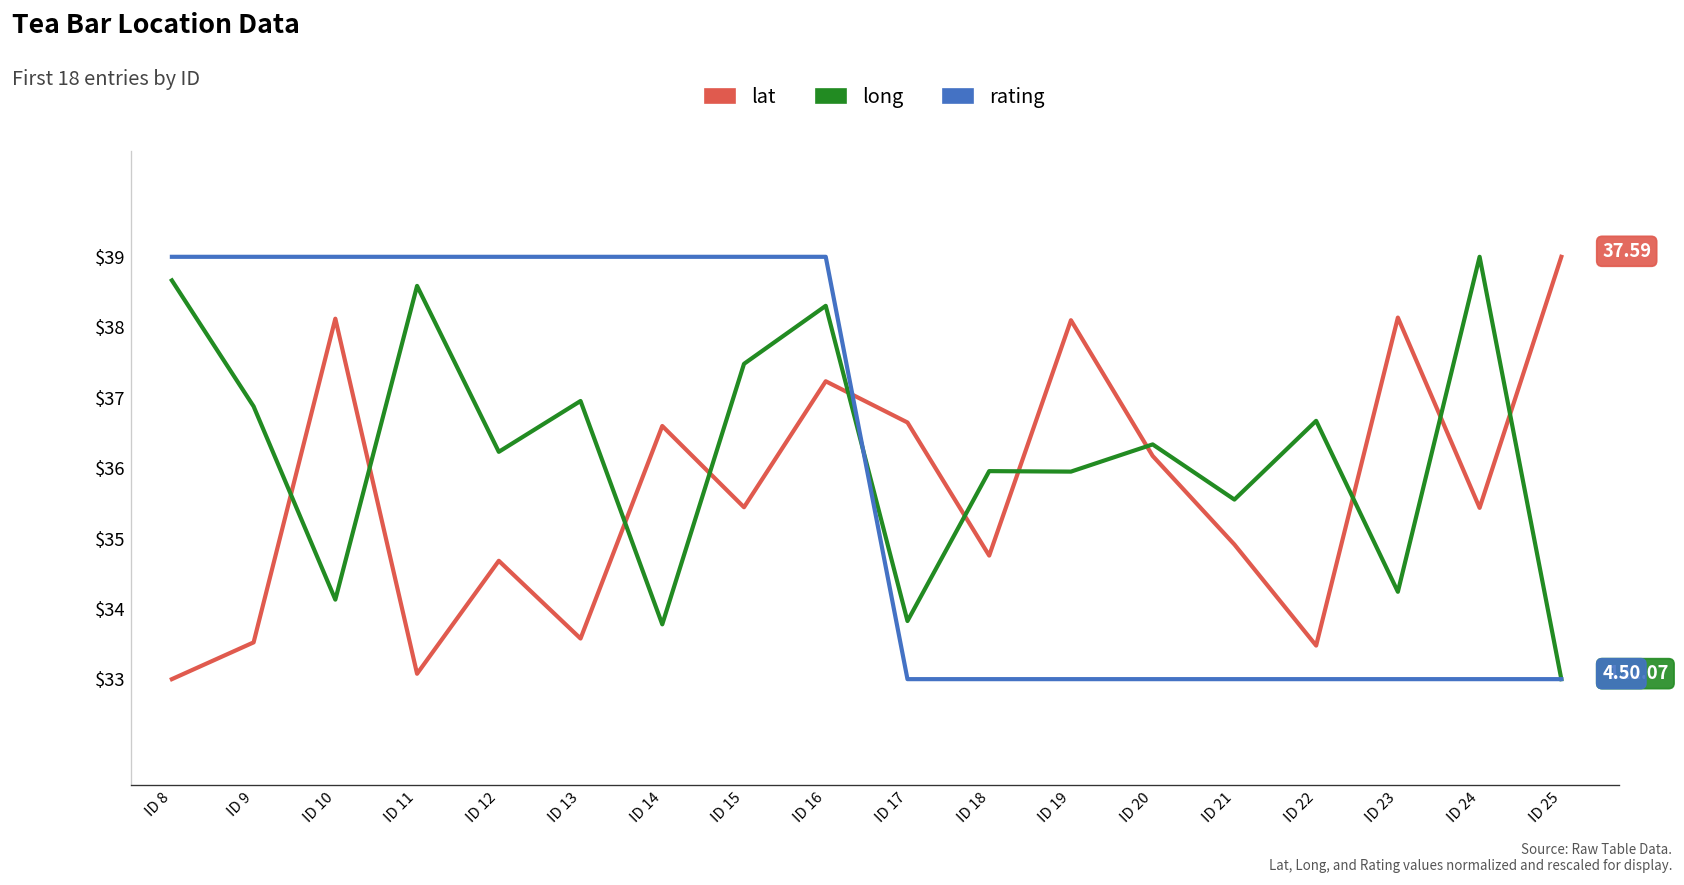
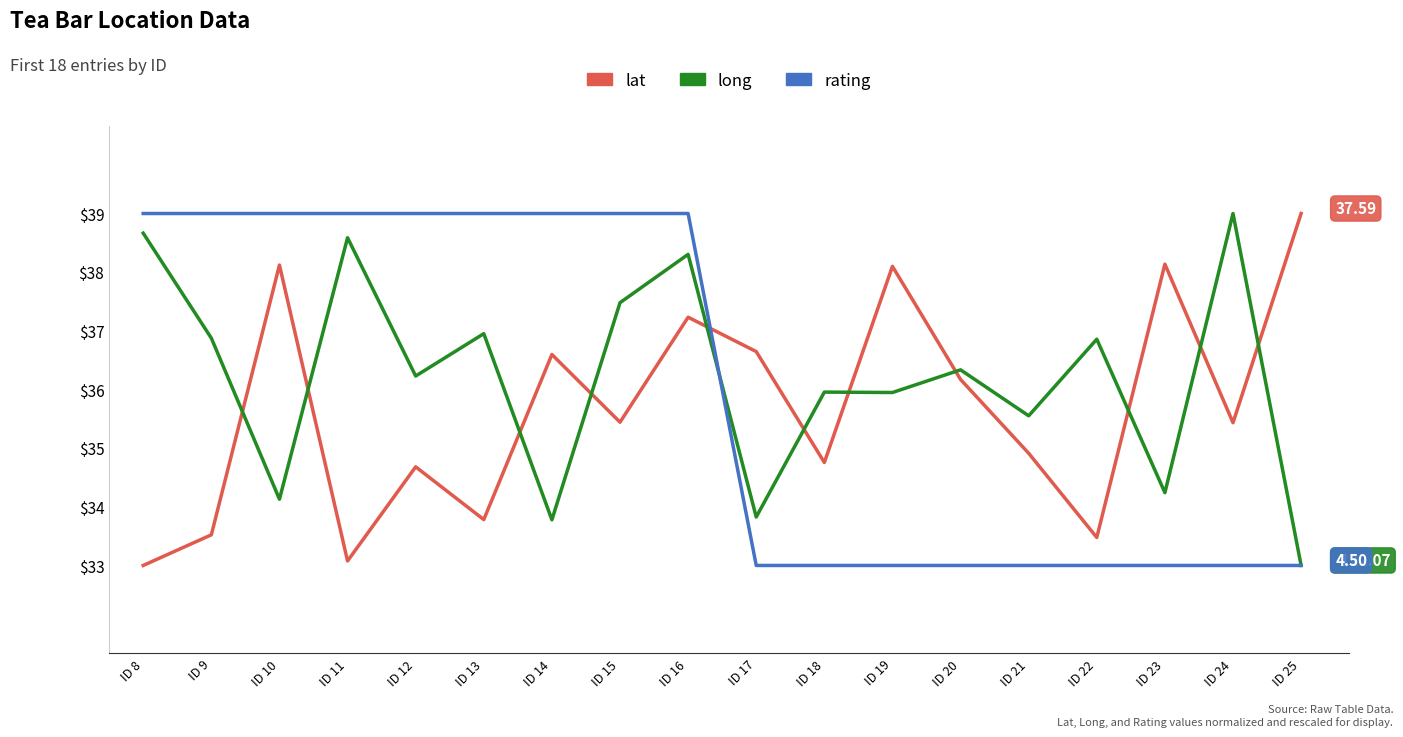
lat, ID 13: $33.6 -> $33.8
long, ID 22: $36.7 -> $36.9
